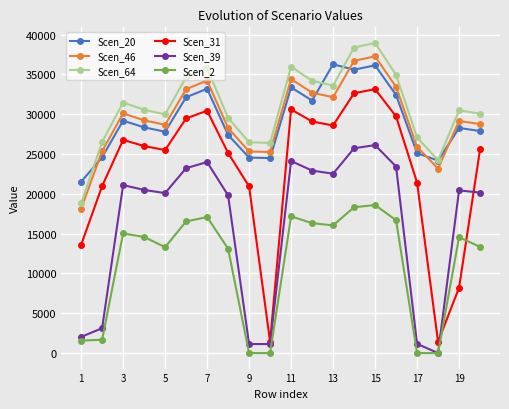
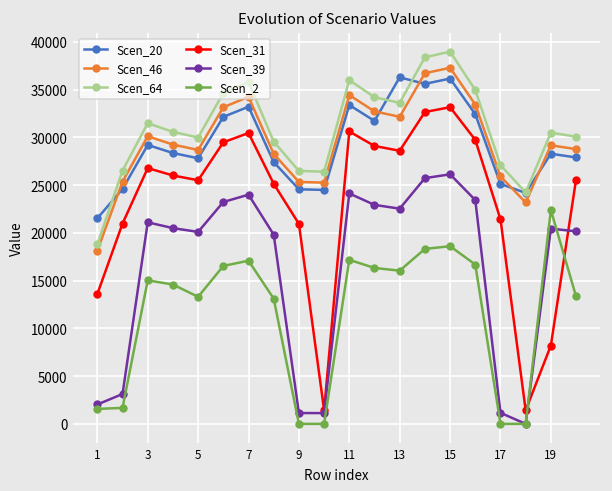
Scen_2, 19: 15000 -> 22000
